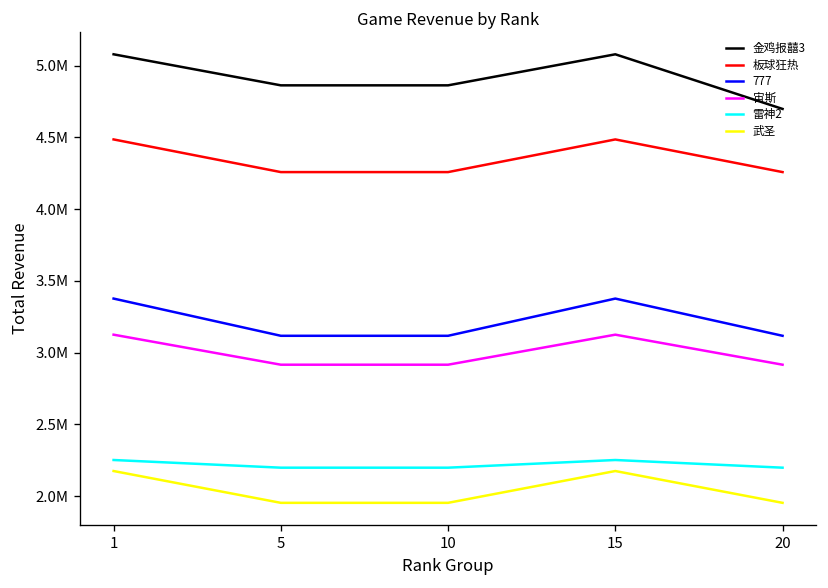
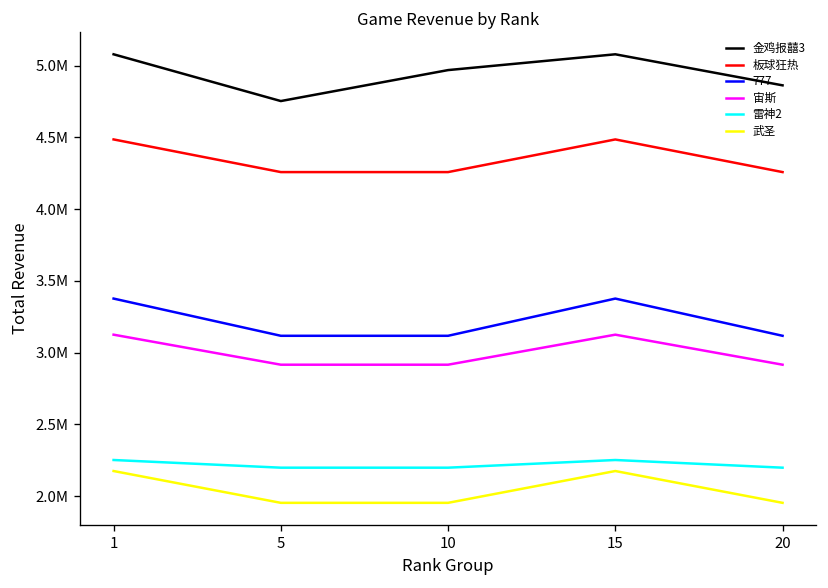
金鸡报囍3, 5: 4860000 -> 4750000
金鸡报囍3, 10: 4860000 -> 4970000
金鸡报囍3, 20: 4700000 -> 4860000
